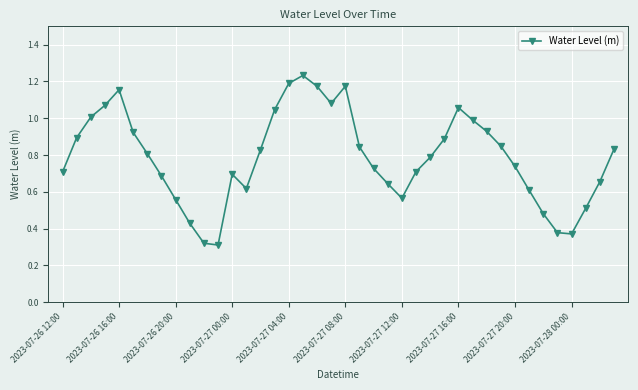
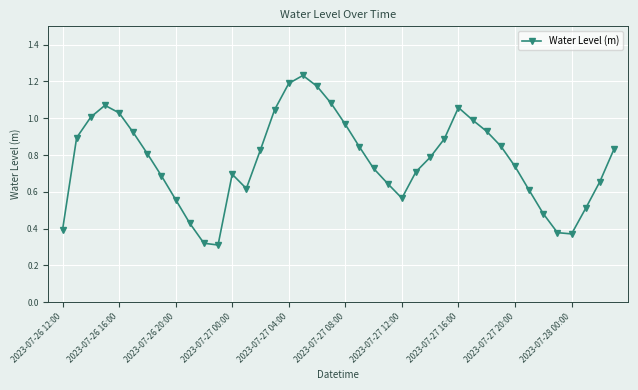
2023-07-26 12:00: 0.71 -> 0.39
2023-07-26 16:00: 1.16 -> 1.03
2023-07-27 08:00: 1.17 -> 0.97
